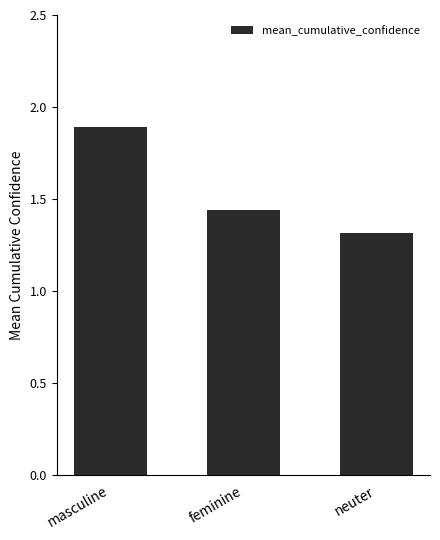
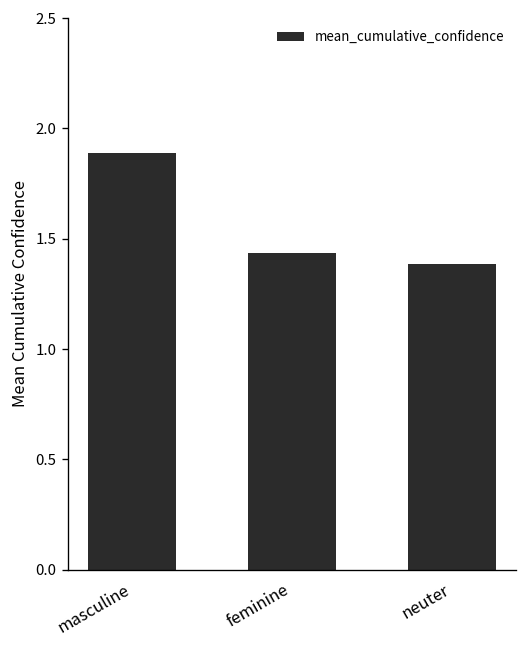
neuter: 1.32 -> 1.39
